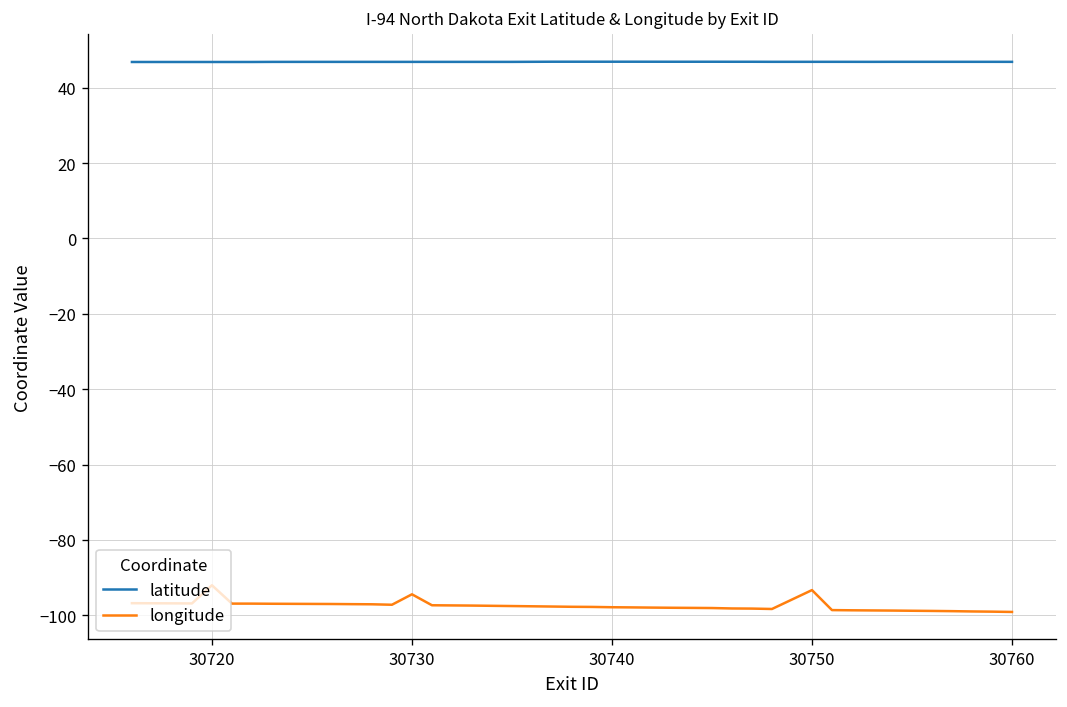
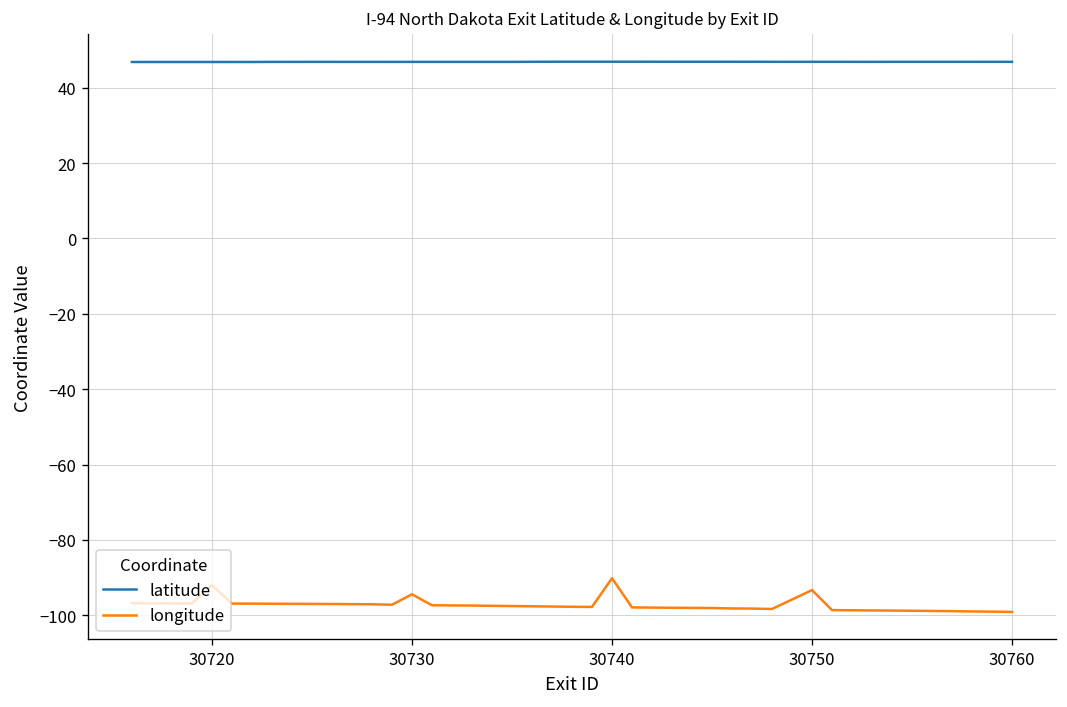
longitude, 30740: -98 -> -90
